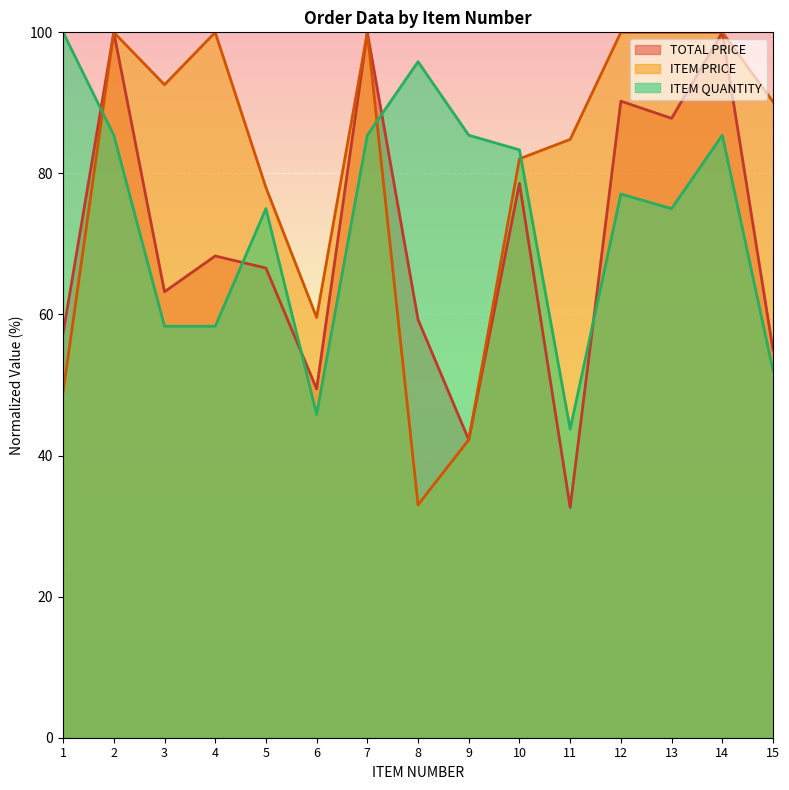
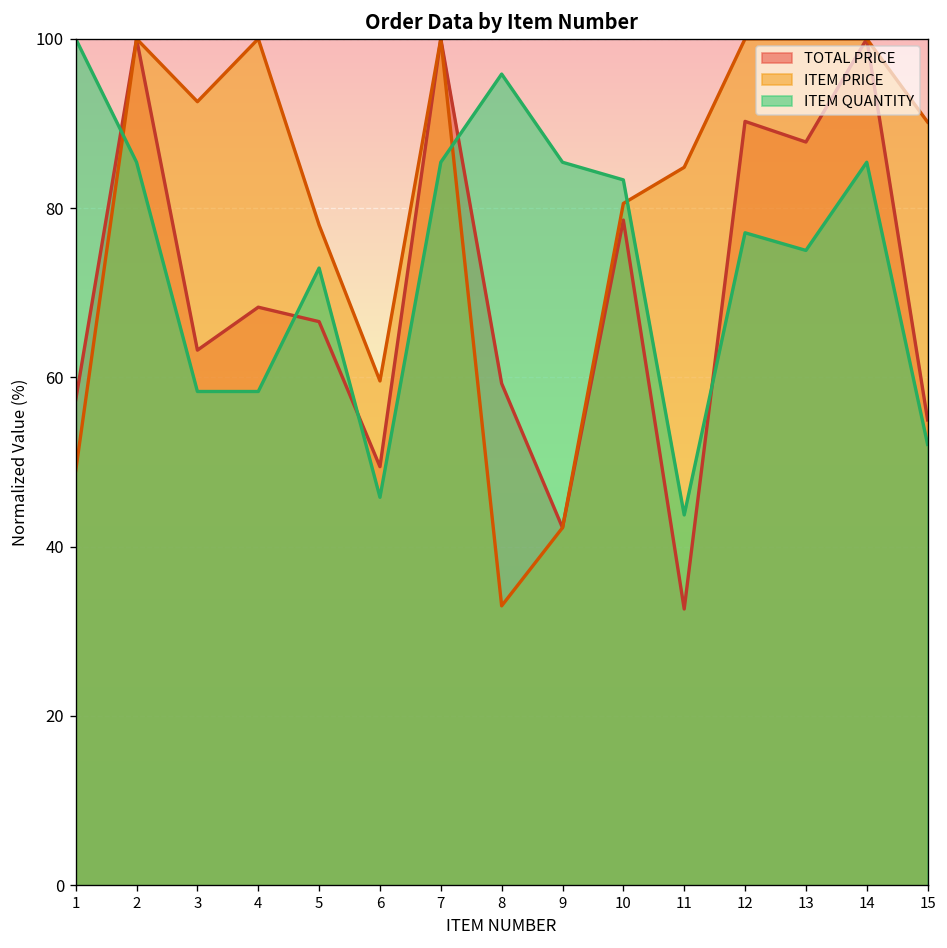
ITEM QUANTITY, 5: 75 -> 73
ITEM PRICE, 10: 82 -> 81
